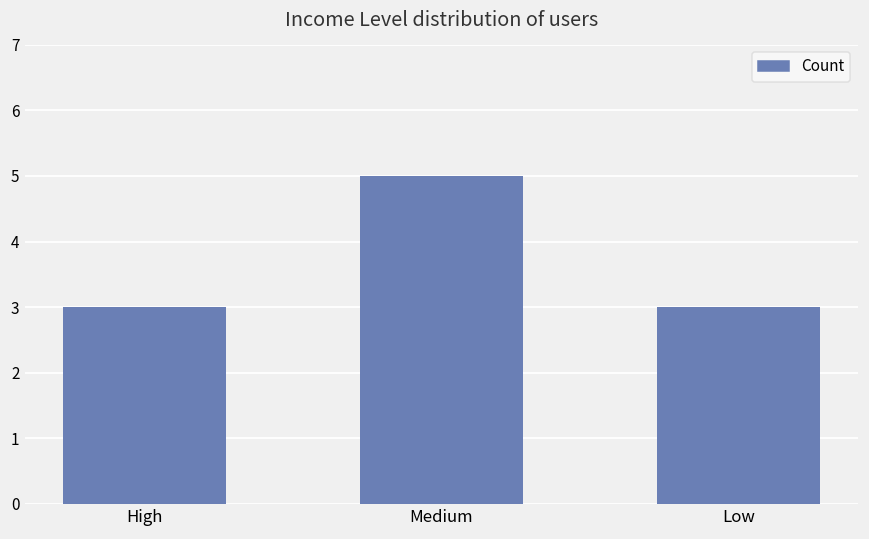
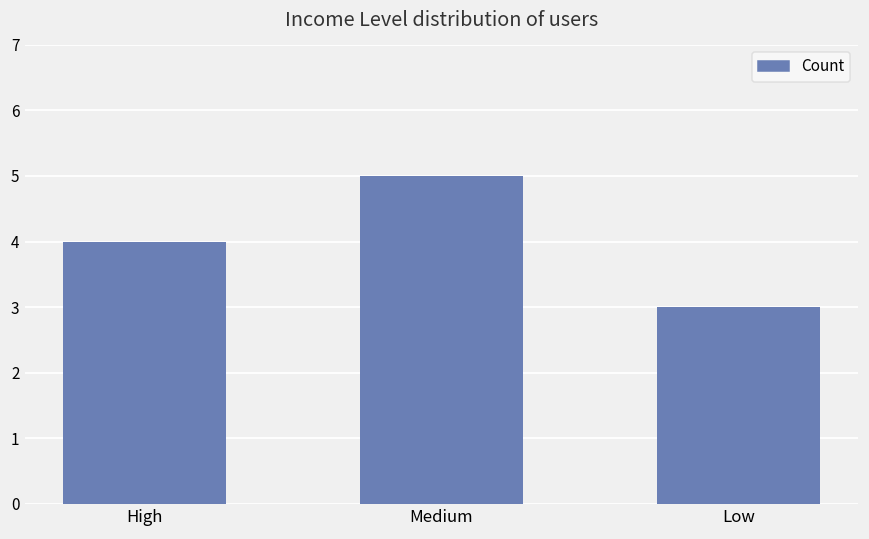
High: 3 -> 4
